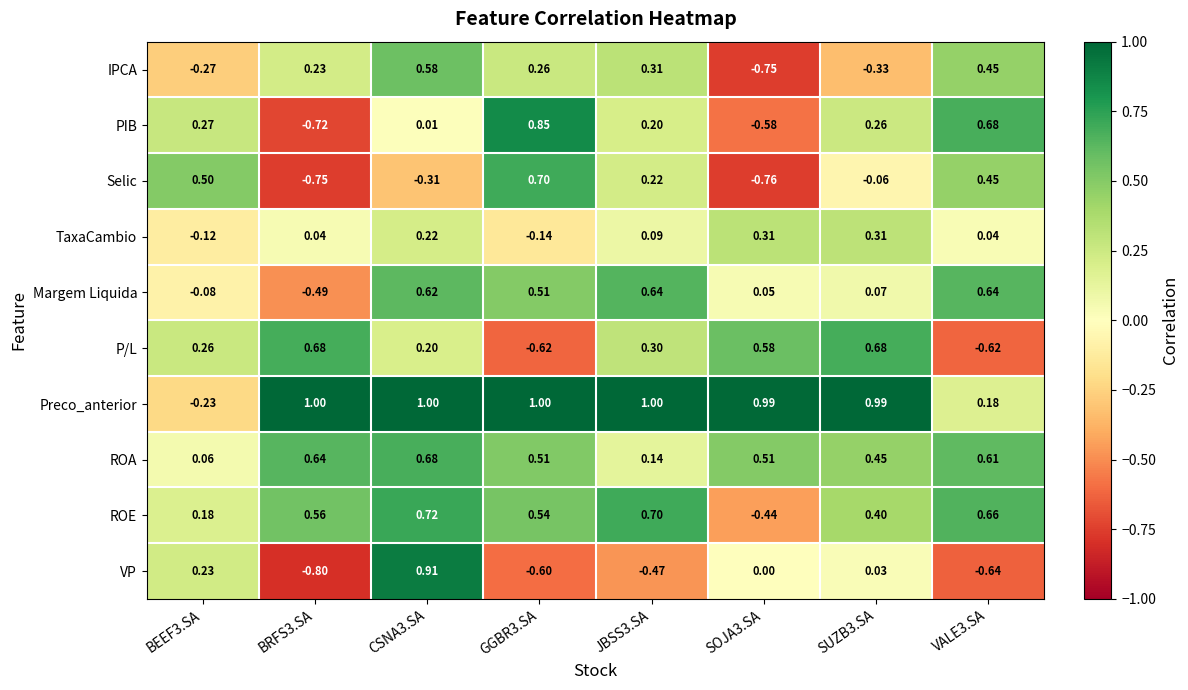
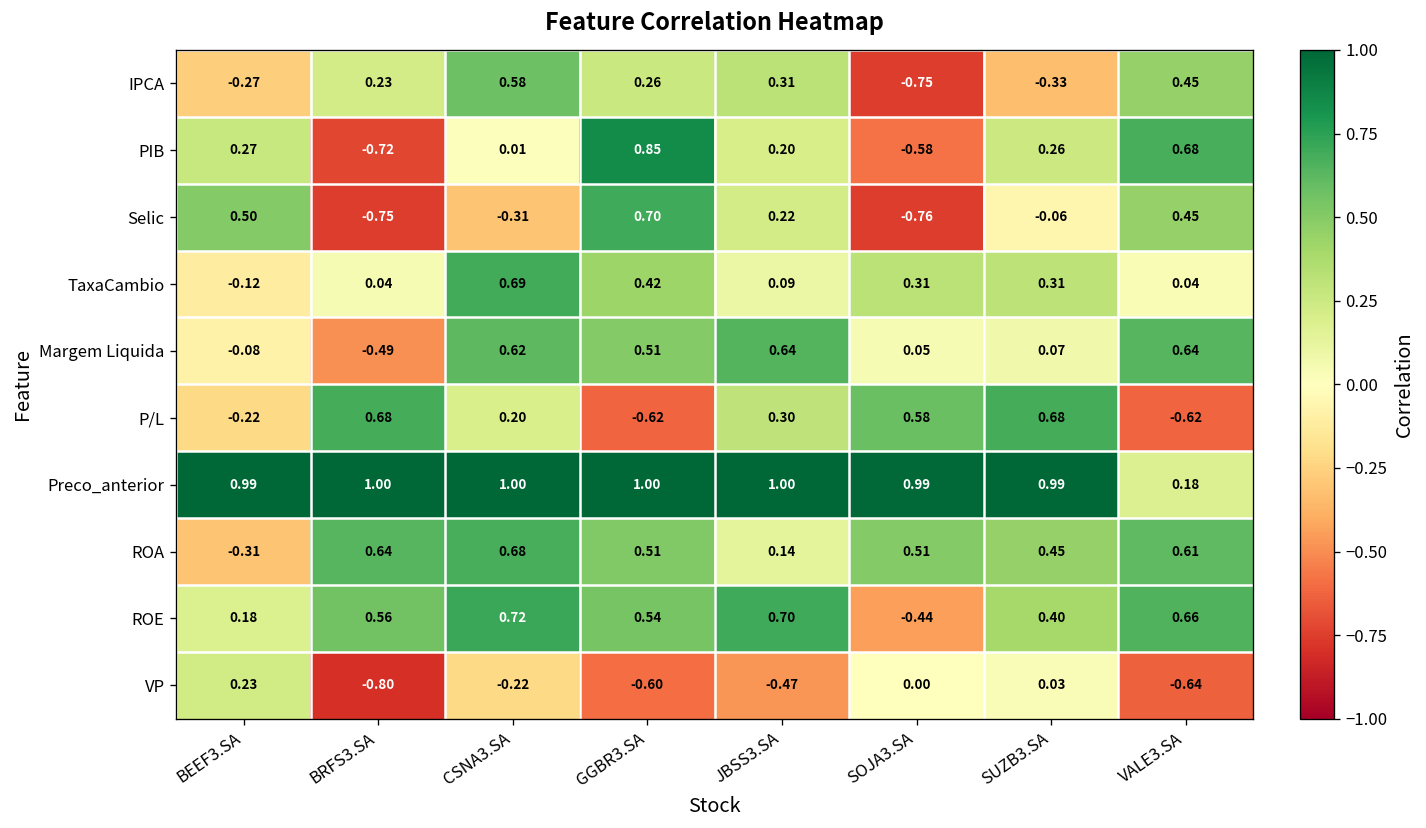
TaxaCambio, CSNA3.SA: 0.22 -> 0.69
TaxaCambio, GGBR3.SA: -0.14 -> 0.42
P/L, BEEF3.SA: 0.26 -> -0.22
Preco_anterior, BEEF3.SA: -0.23 -> 0.99
ROA, BEEF3.SA: 0.06 -> -0.31
VP, CSNA3.SA: 0.91 -> -0.22
